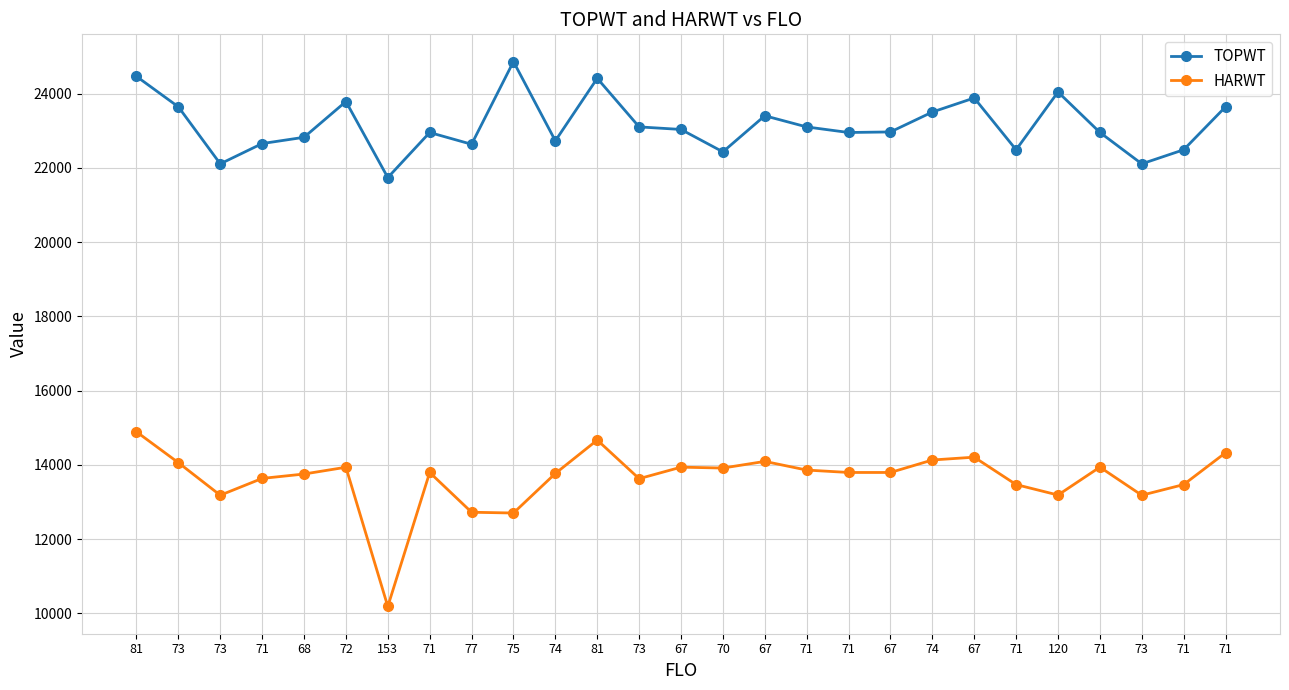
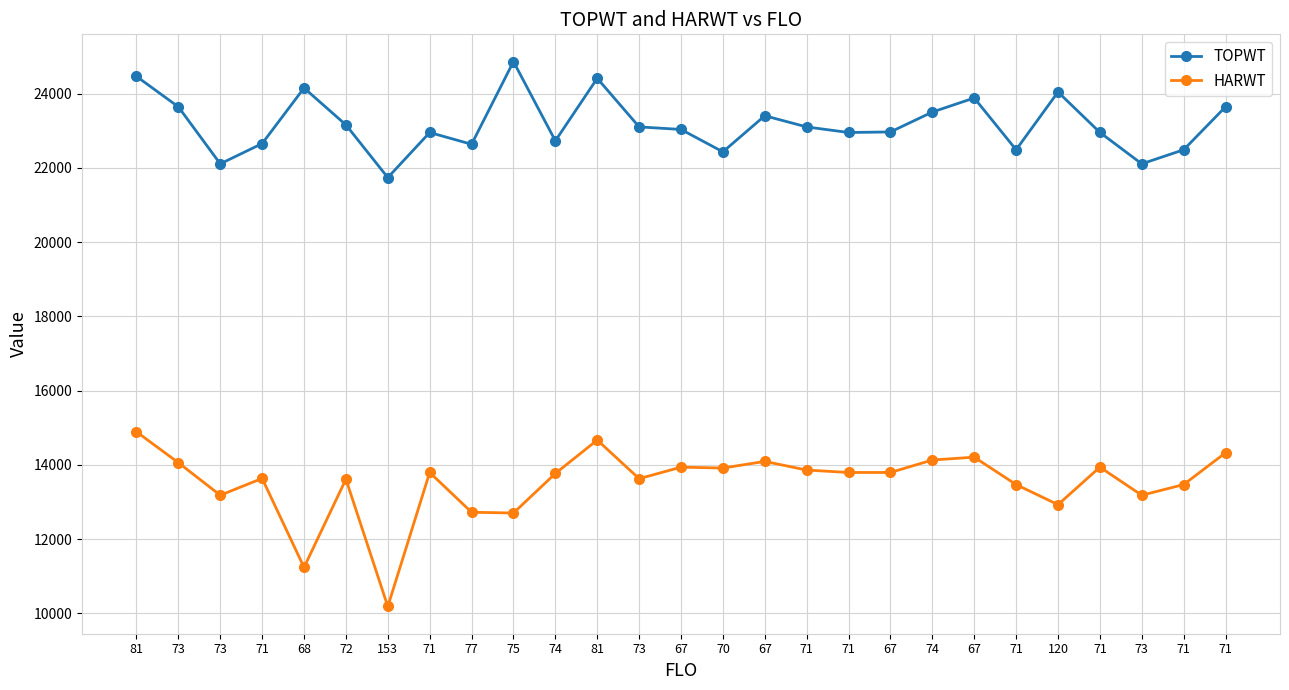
TOPWT, 68: 22800 -> 24100
HARWT, 68: 13800 -> 11200
TOPWT, 72: 23800 -> 23200
HARWT, 72: 13900 -> 13600
HARWT, 120: 13200 -> 12900
